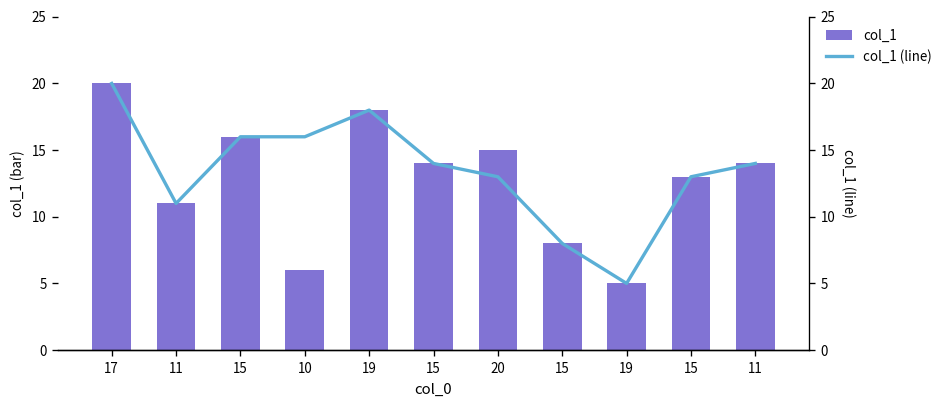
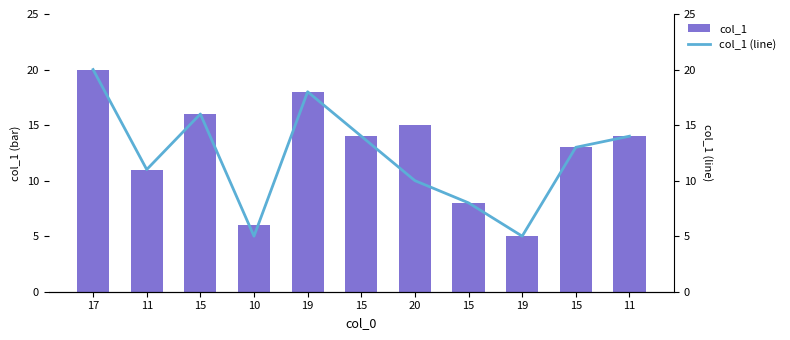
col_1 (line), 10: 16 -> 5
col_1 (line), 20: 13 -> 10
